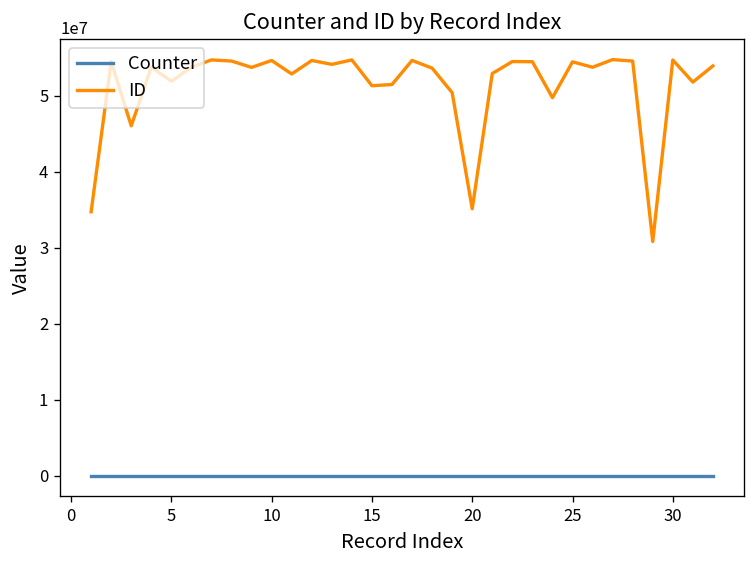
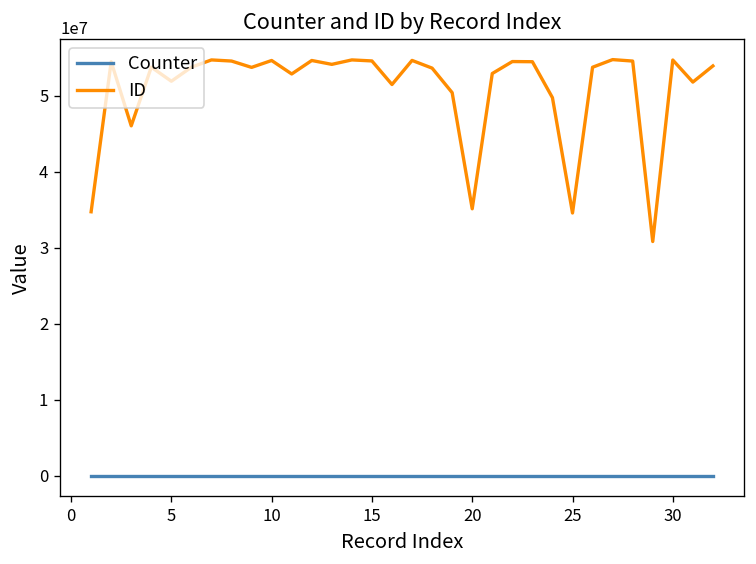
ID, 15: 51000000 -> 55000000
ID, 25: 54000000 -> 35000000
